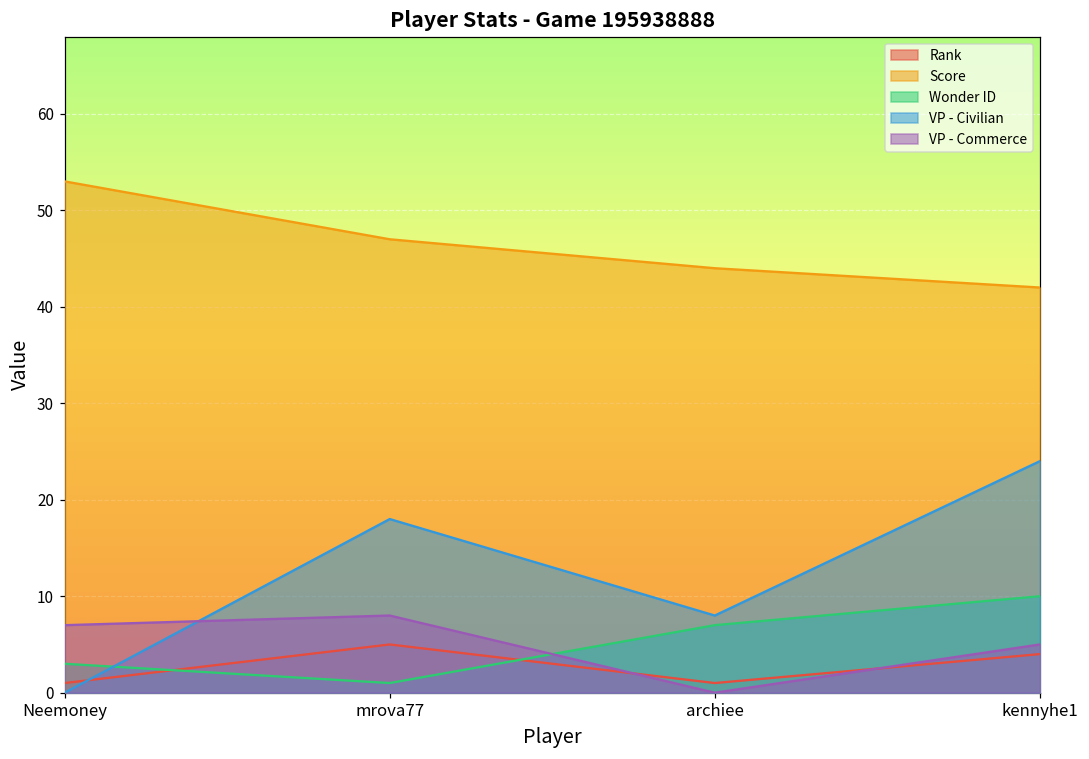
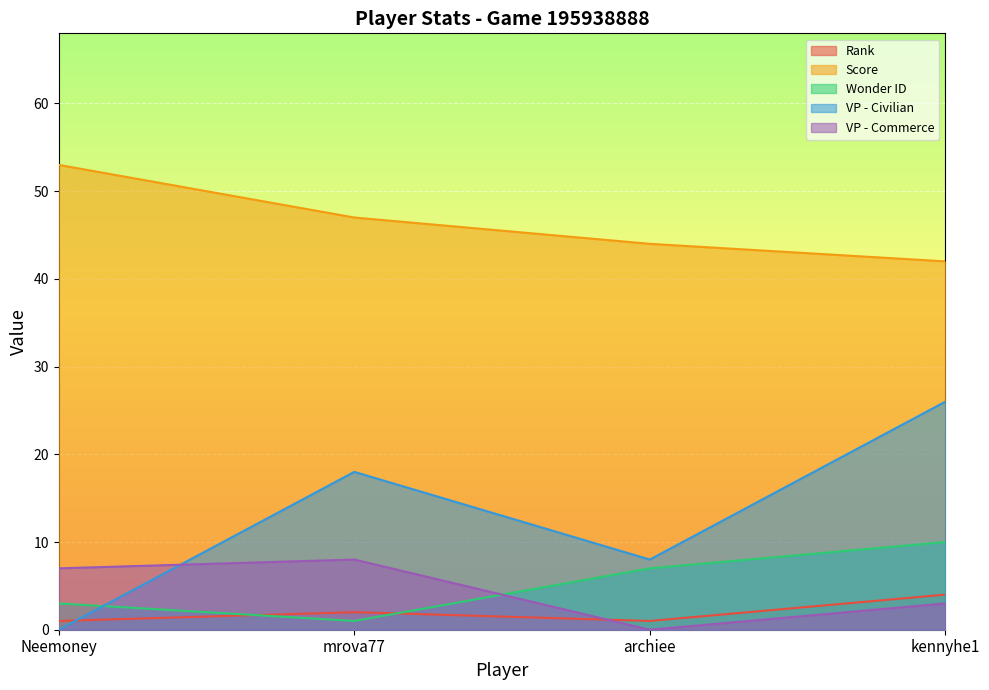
Rank, mrova77: 5 -> 2
VP - Civilian, kennyhe1: 24 -> 26
VP - Commerce, kennyhe1: 5 -> 3
